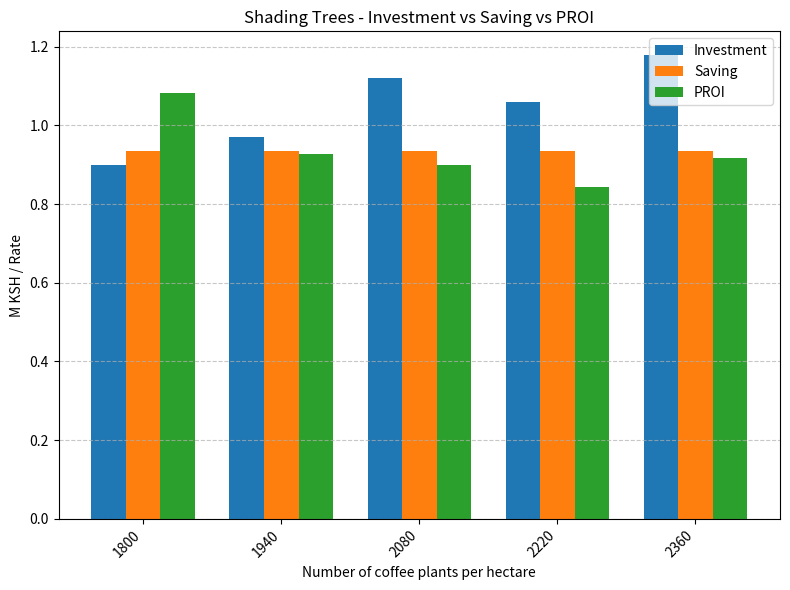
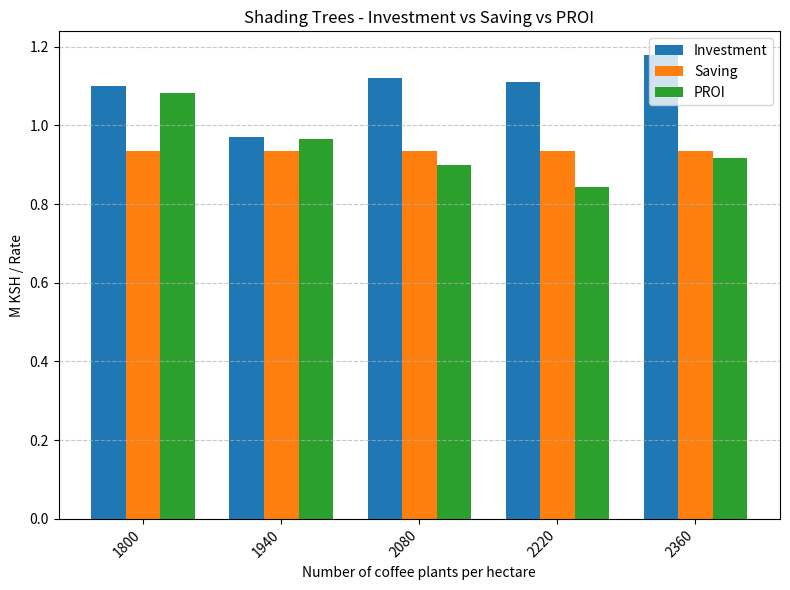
Investment, 1800: 0.9 -> 1.1
PROI, 1940: 0.93 -> 0.96
Investment, 2220: 1.06 -> 1.11
